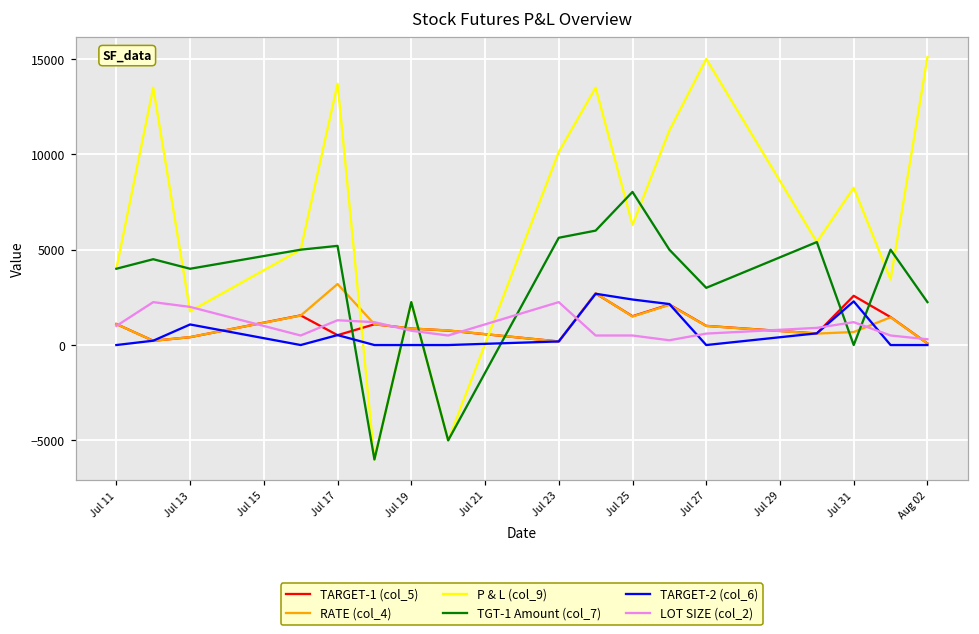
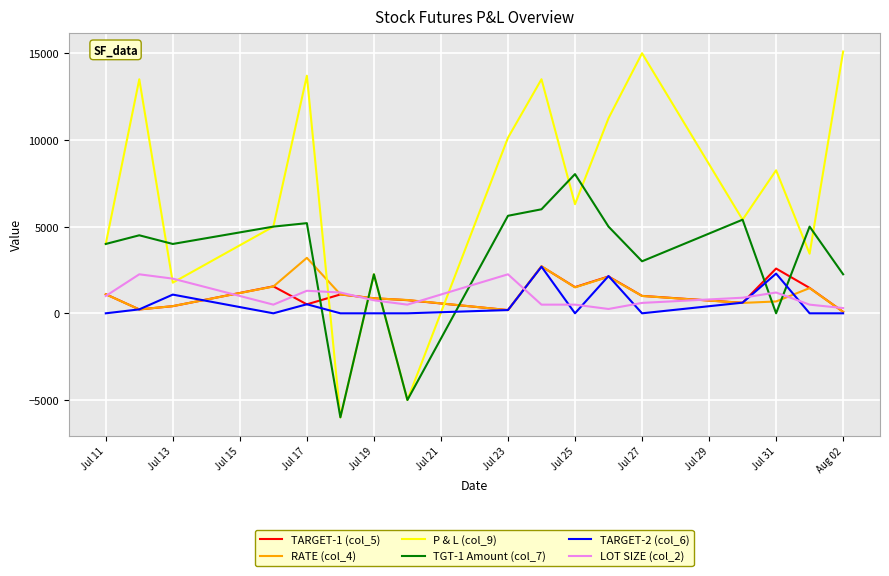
TARGET-2 (col_6), Jul 25: 2400 -> 0
